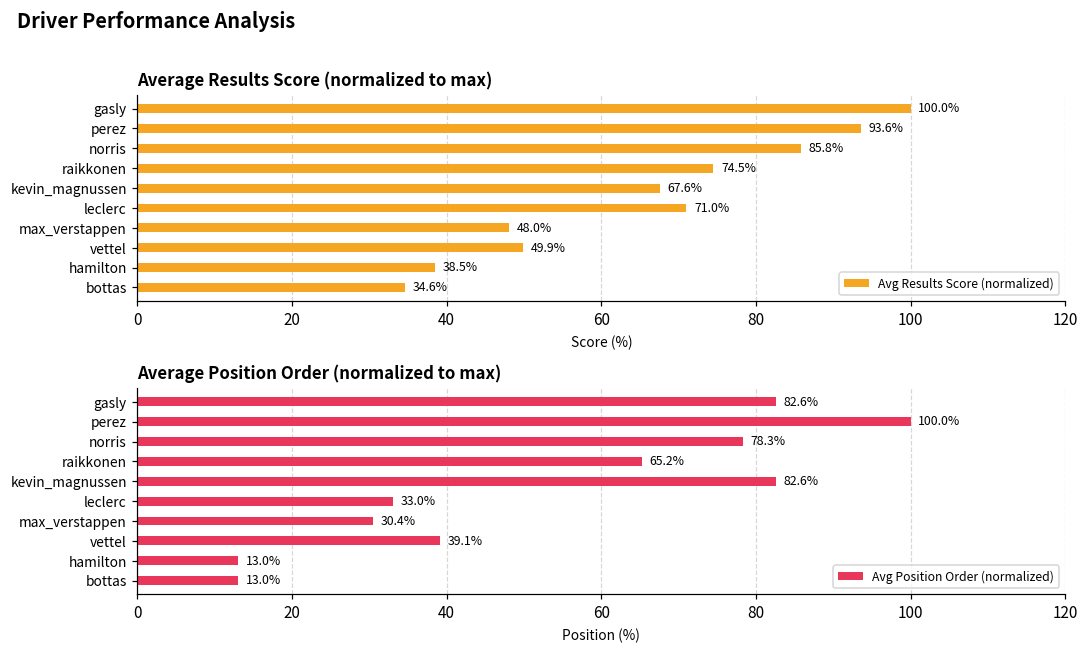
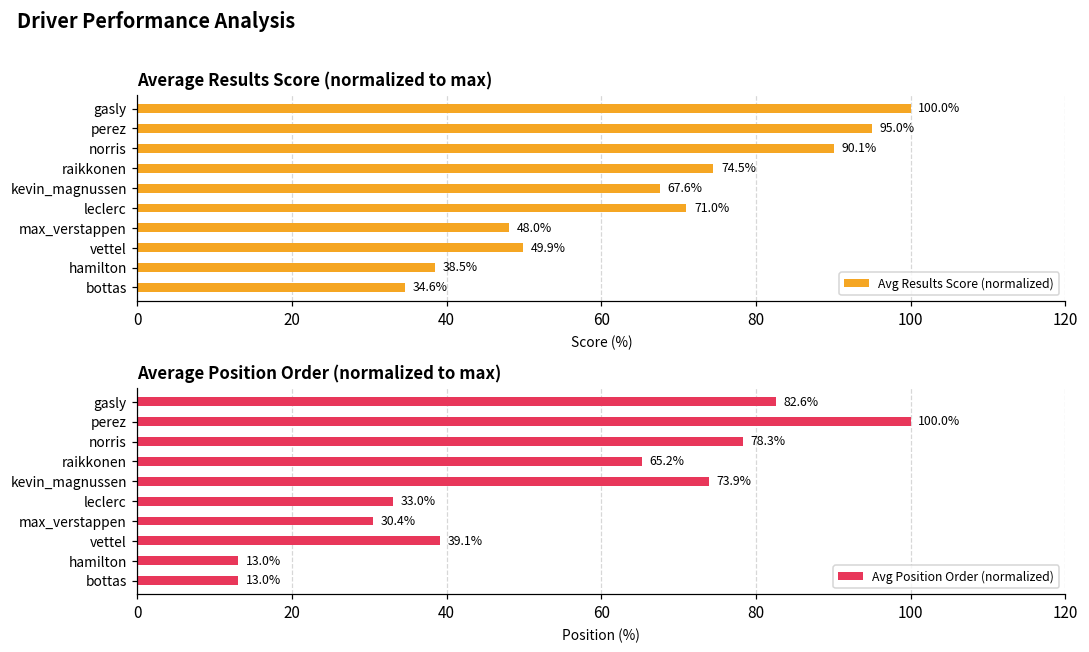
Average Results Score (normalized to max), perez: 93.6% -> 95.0%
Average Results Score (normalized to max), norris: 85.8% -> 90.1%
Average Position Order (normalized to max), kevin_magnussen: 82.6% -> 73.9%
